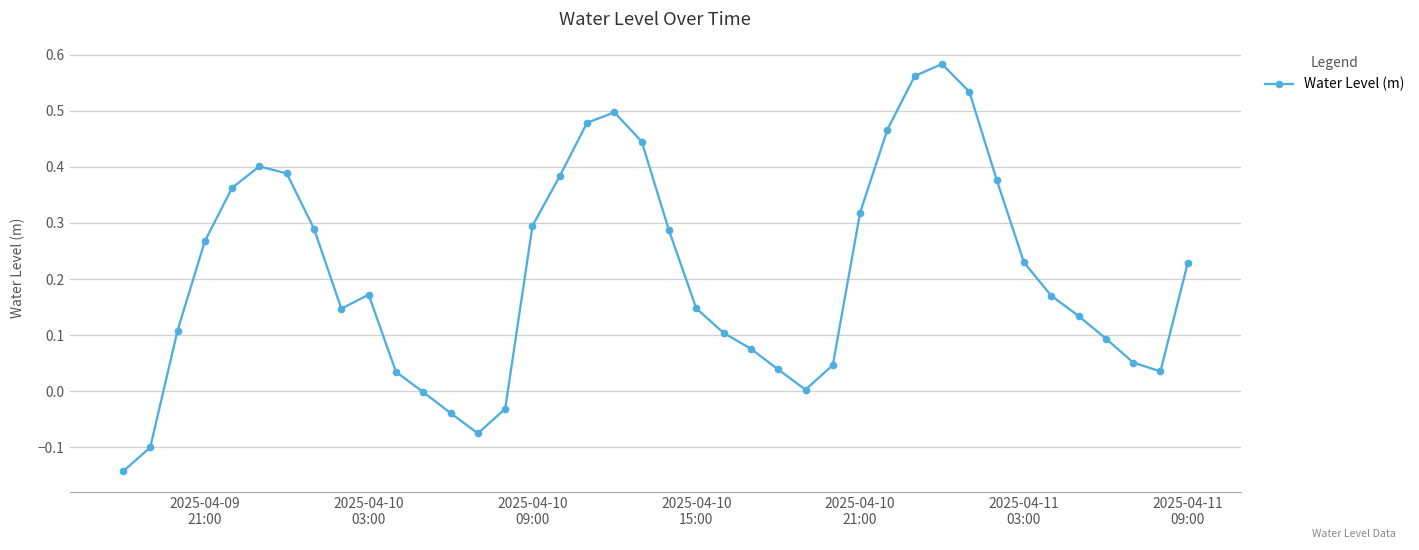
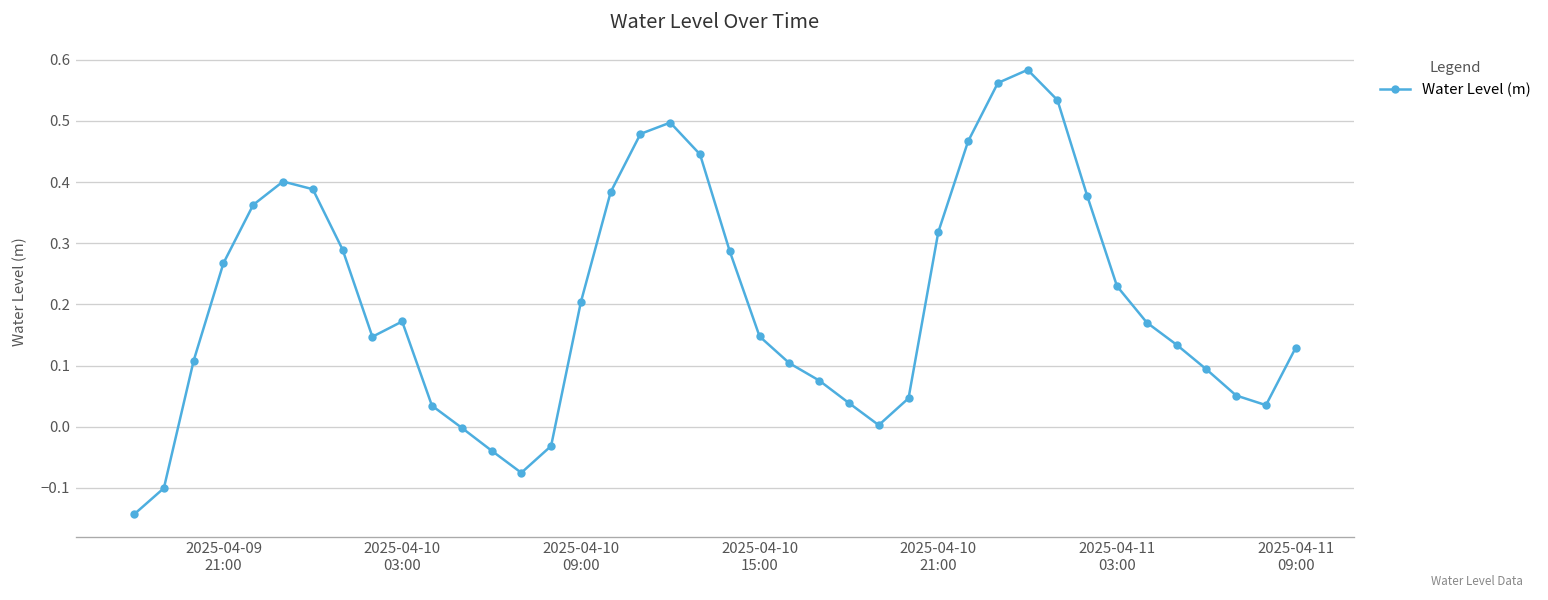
2025-04-10 09:00: 0.29 -> 0.20
2025-04-11 09:00: 0.23 -> 0.13
